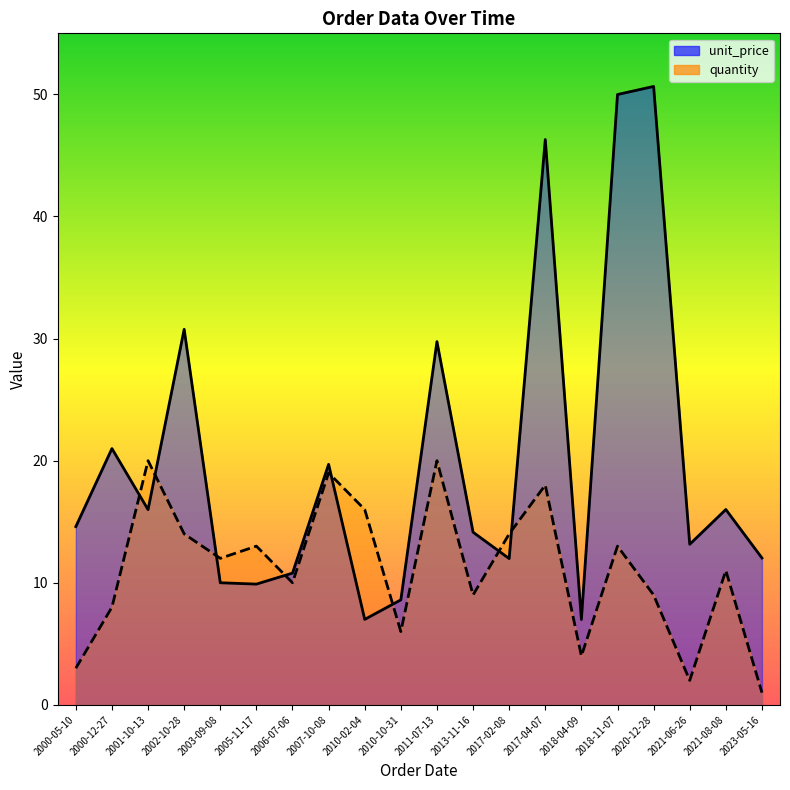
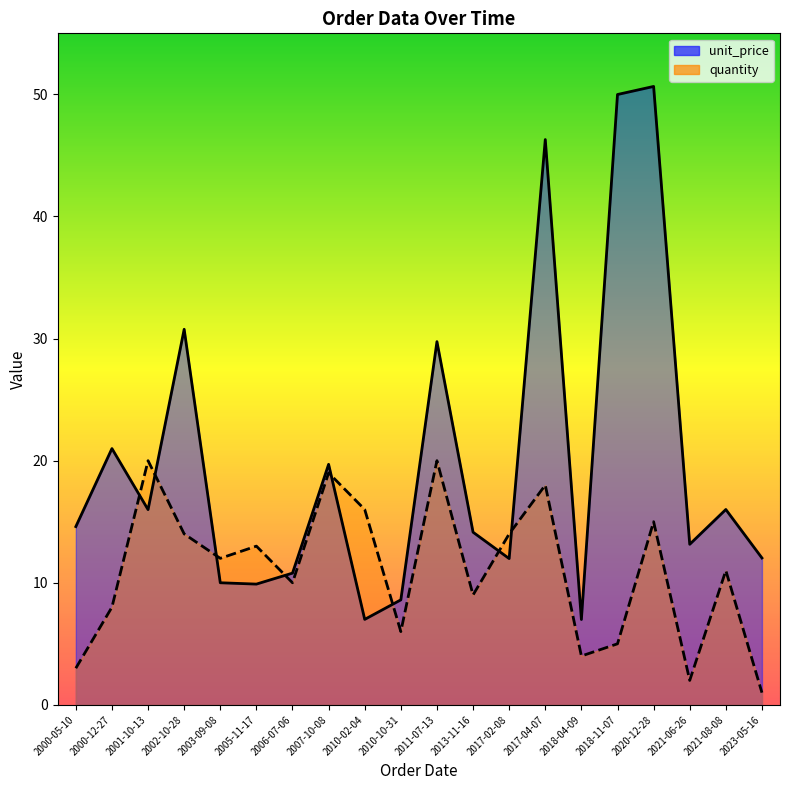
quantity, 2018-11-07: 13 -> 5
quantity, 2020-12-28: 9 -> 15
